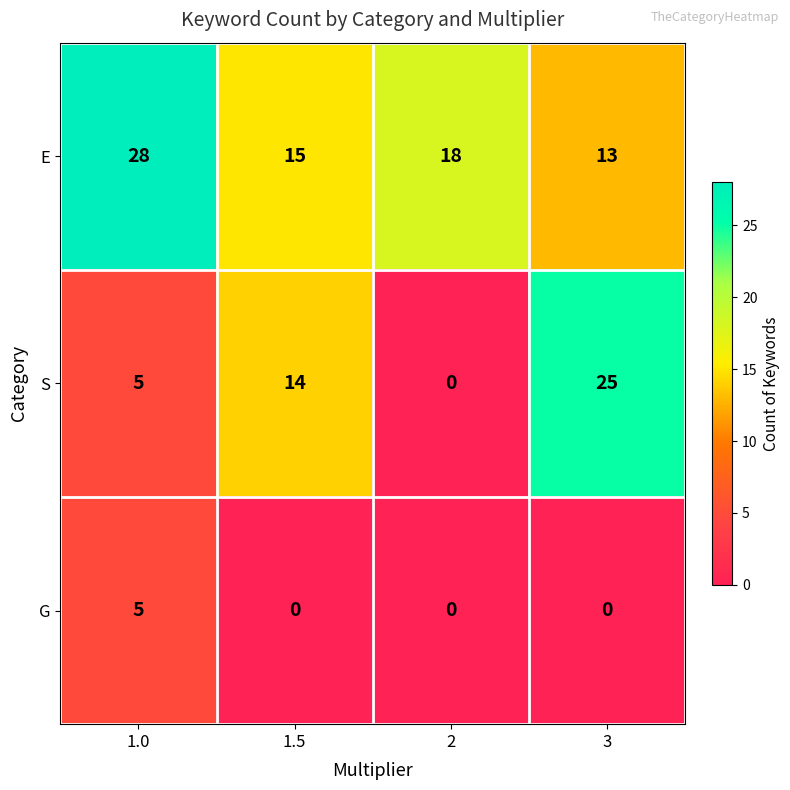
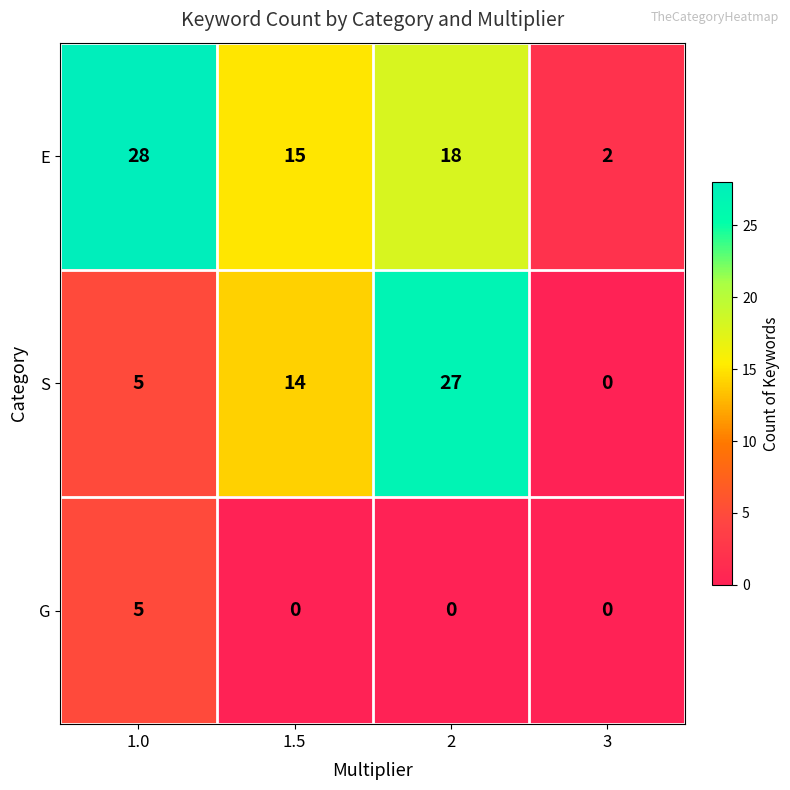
E, 3: 13 -> 2
S, 2: 0 -> 27
S, 3: 25 -> 0
